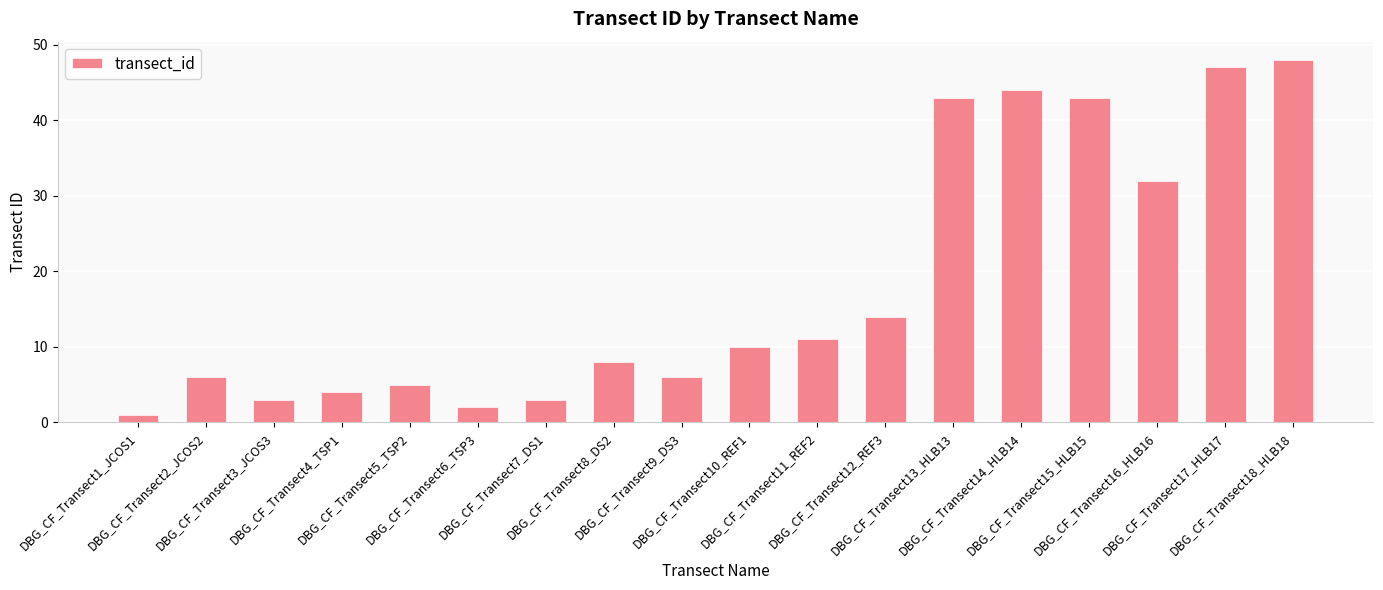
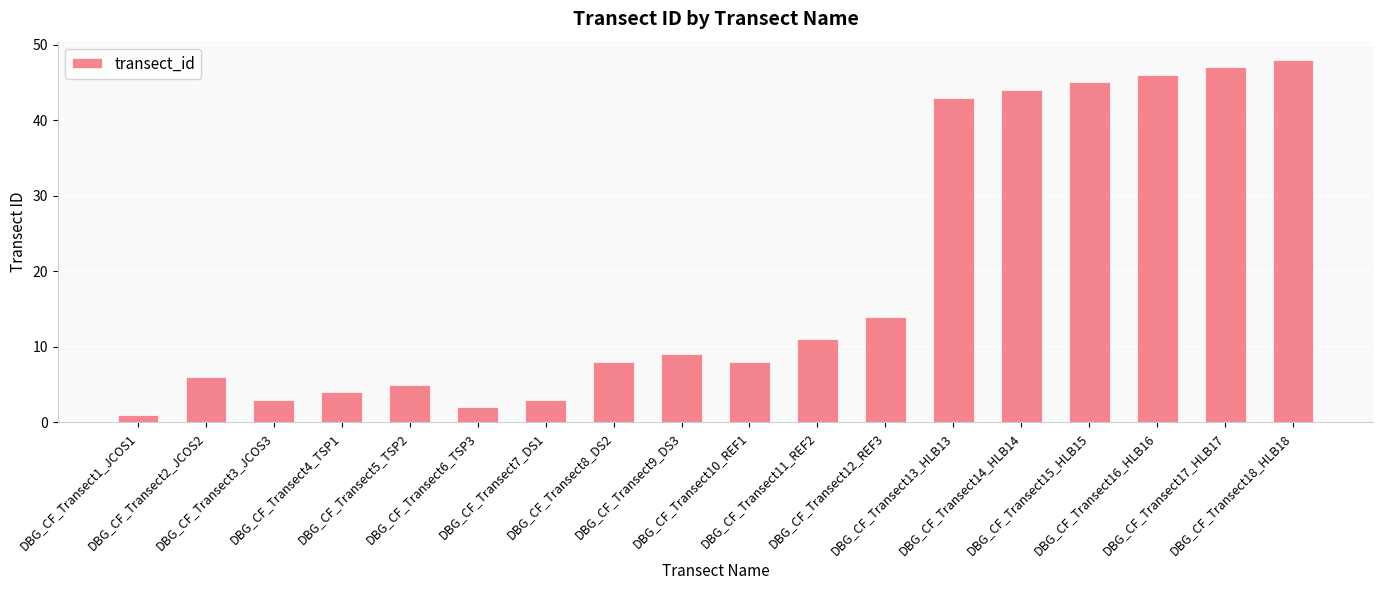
DBG_CF_Transect9_DS3: 6 -> 9
DBG_CF_Transect10_REF1: 10 -> 8
DBG_CF_Transect15_HLB15: 43 -> 45
DBG_CF_Transect16_HLB16: 32 -> 46
